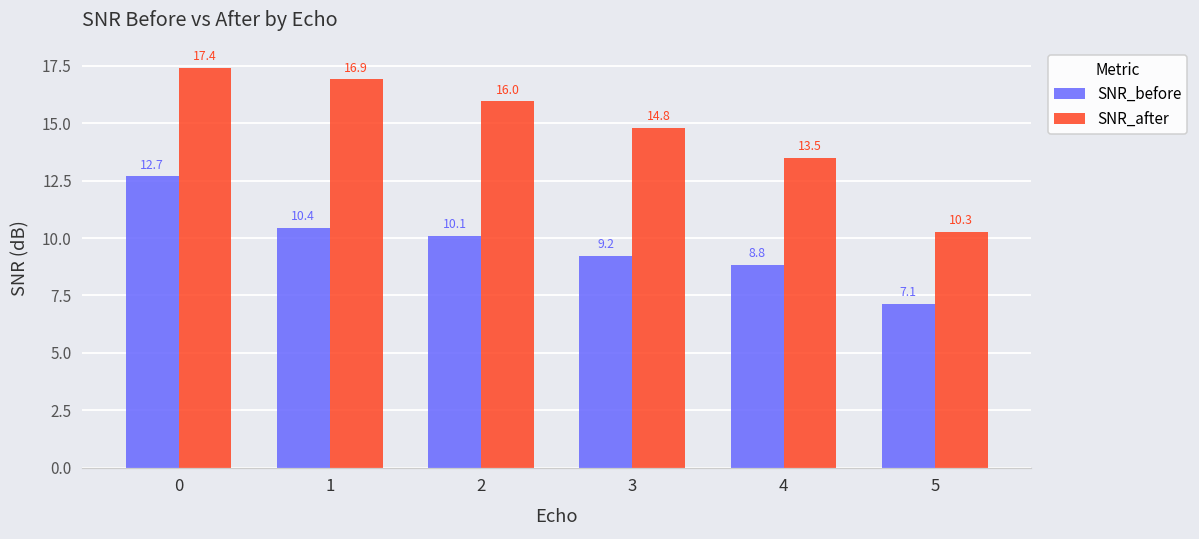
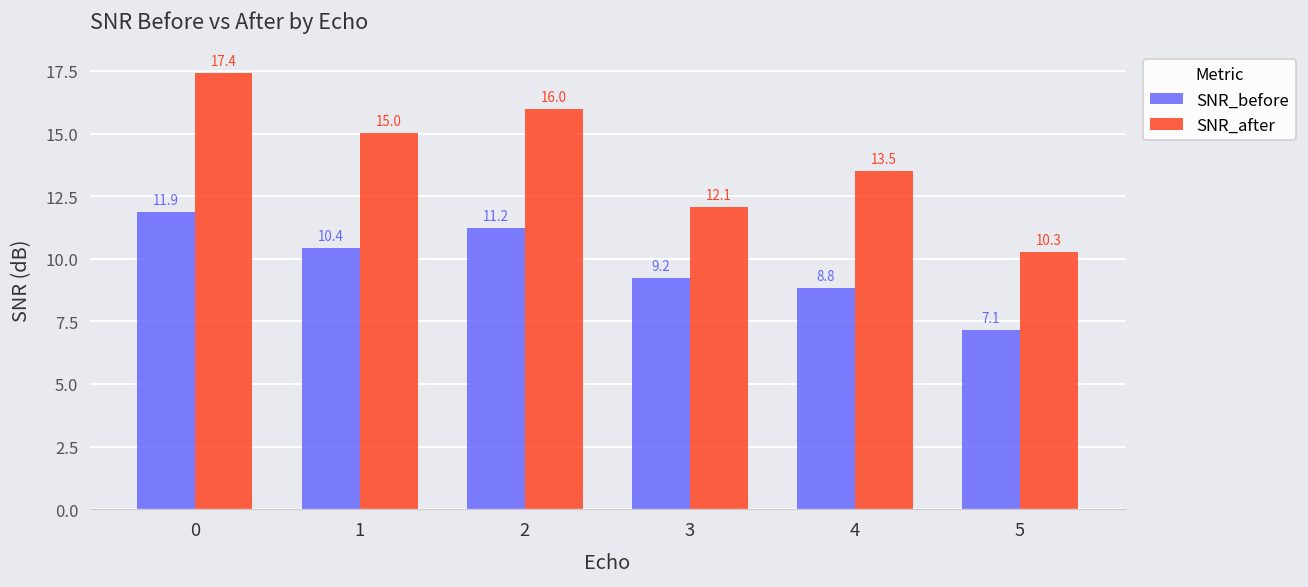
SNR_before, 0: 12.7 -> 11.9
SNR_after, 1: 16.9 -> 15.0
SNR_before, 2: 10.1 -> 11.2
SNR_after, 3: 14.8 -> 12.1
